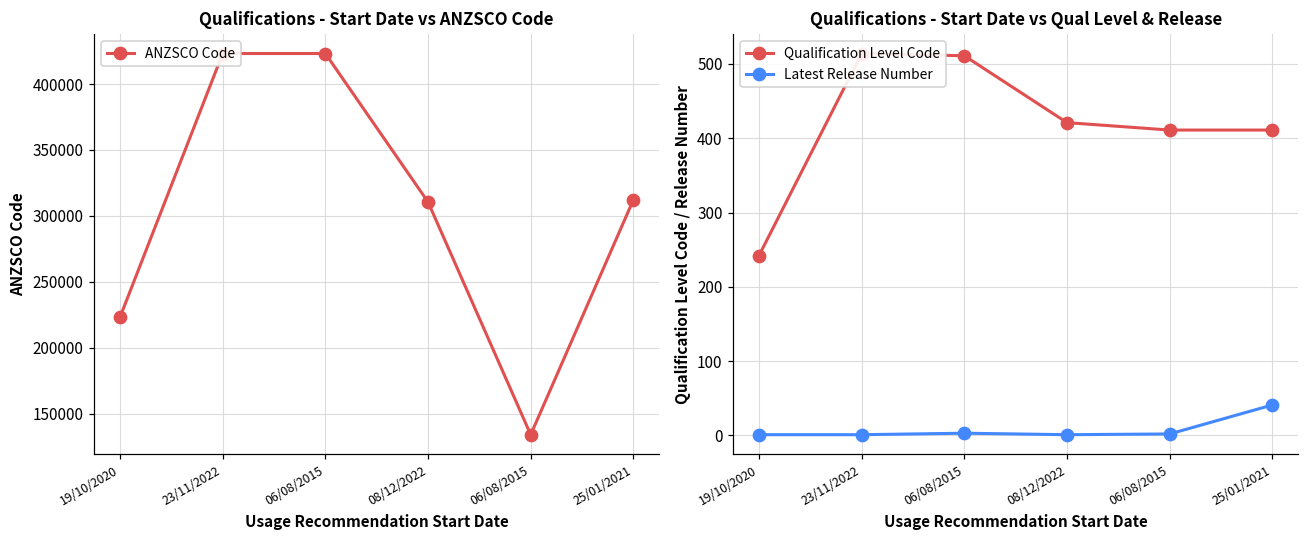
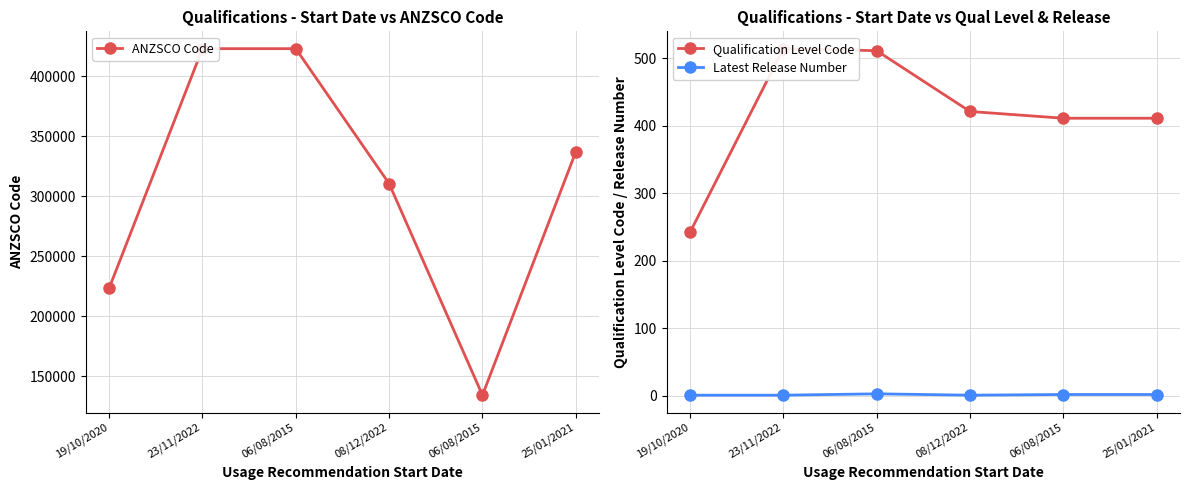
Qualifications - Start Date vs ANZSCO Code, 25/01/2021: 312000 -> 337000
Qualifications - Start Date vs Qual Level & Release, Latest Release Number, 25/01/2021: 40 -> 0
